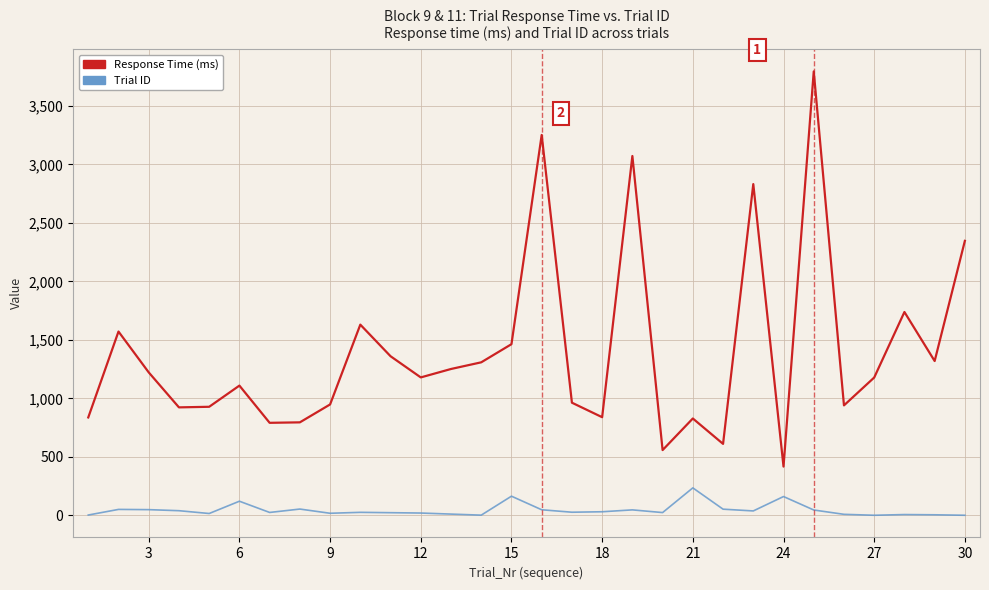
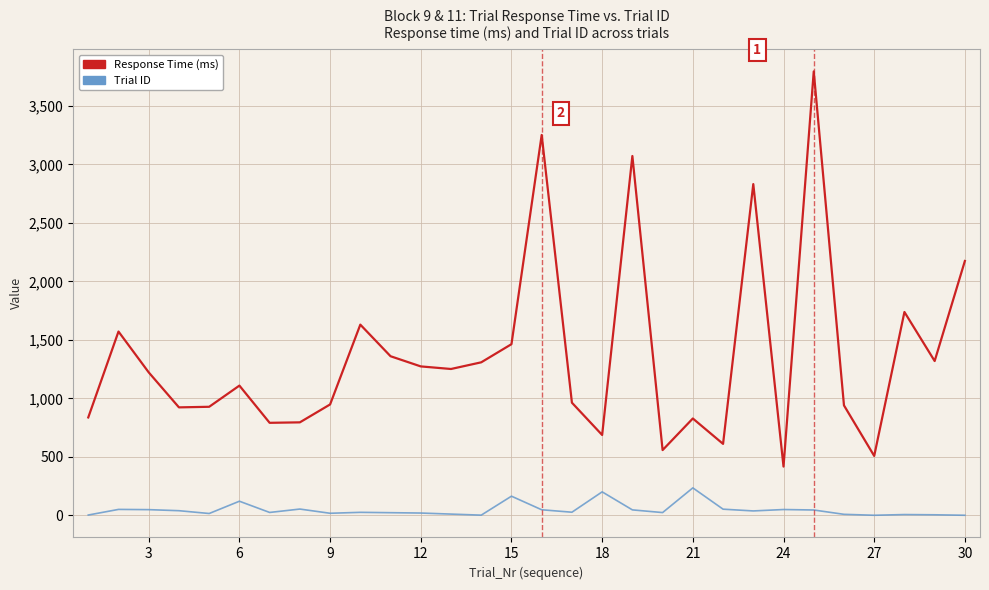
Response Time (ms), 12: 1,180 -> 1,270
Response Time (ms), 18: 840 -> 690
Trial ID, 18: 30 -> 200
Trial ID, 24: 160 -> 50
Response Time (ms), 27: 1,180 -> 510
Response Time (ms), 30: 2,350 -> 2,170
